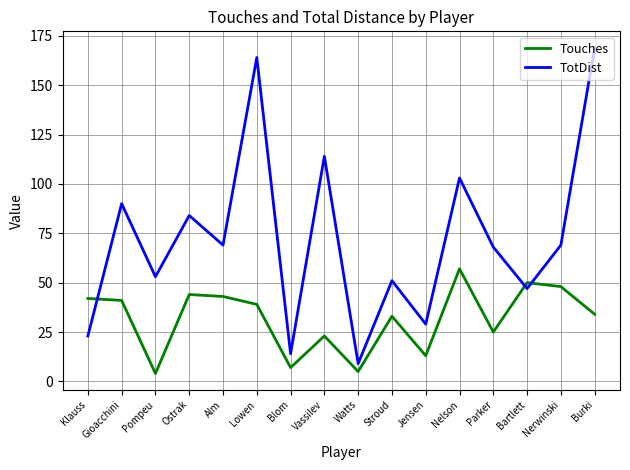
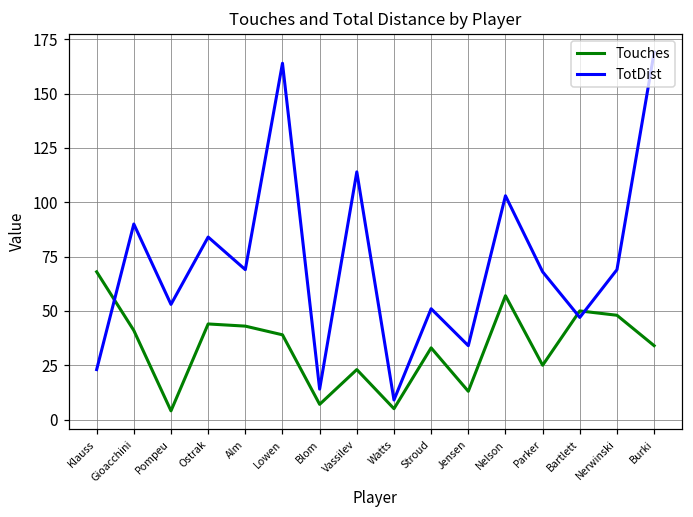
Touches, Klauss: 42 -> 68
TotDist, Jensen: 29 -> 34
